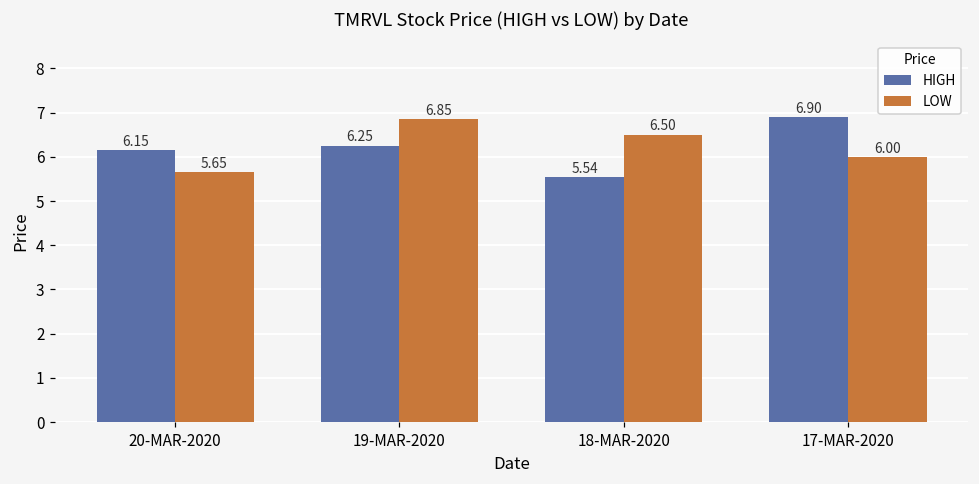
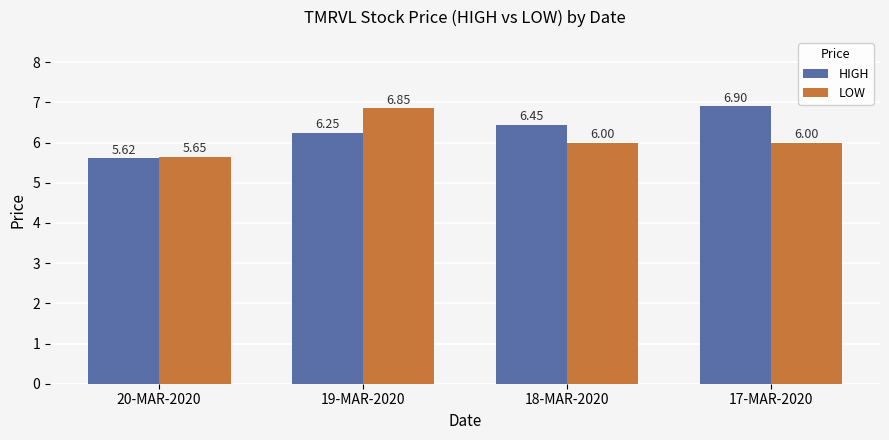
HIGH, 20-MAR-2020: 6.15 -> 5.62
HIGH, 18-MAR-2020: 5.54 -> 6.45
LOW, 18-MAR-2020: 6.50 -> 6.00
